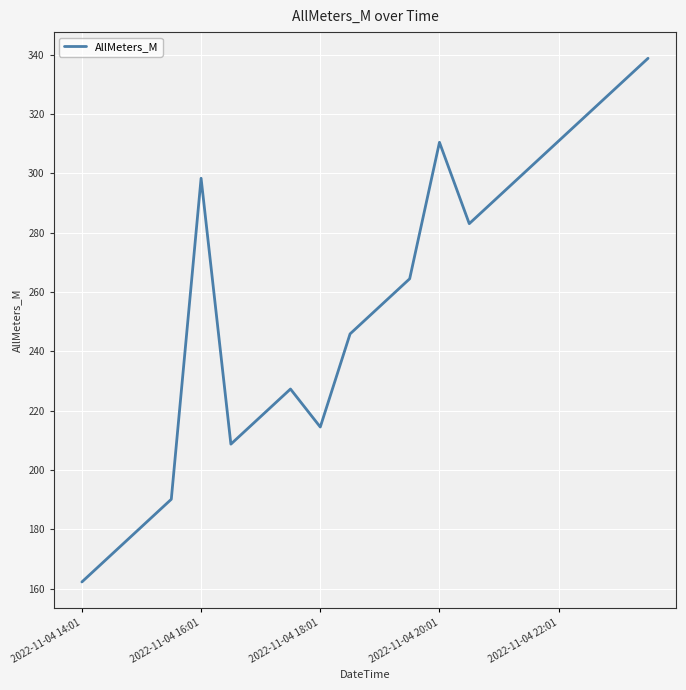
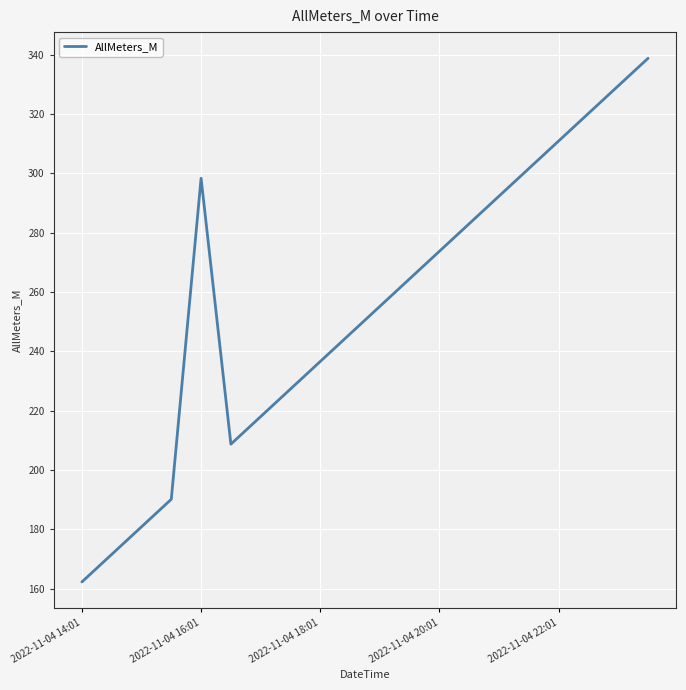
2022-11-04 18:01: 215 -> 237
2022-11-04 20:01: 311 -> 274
